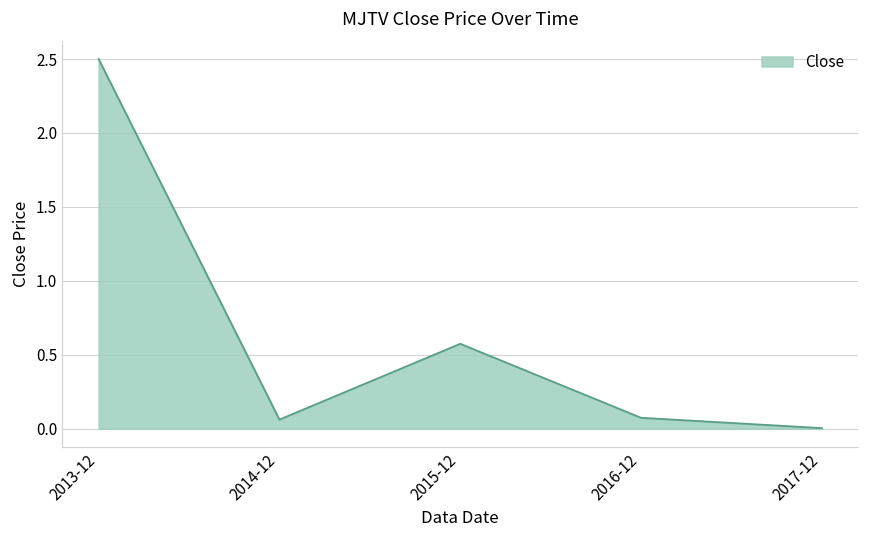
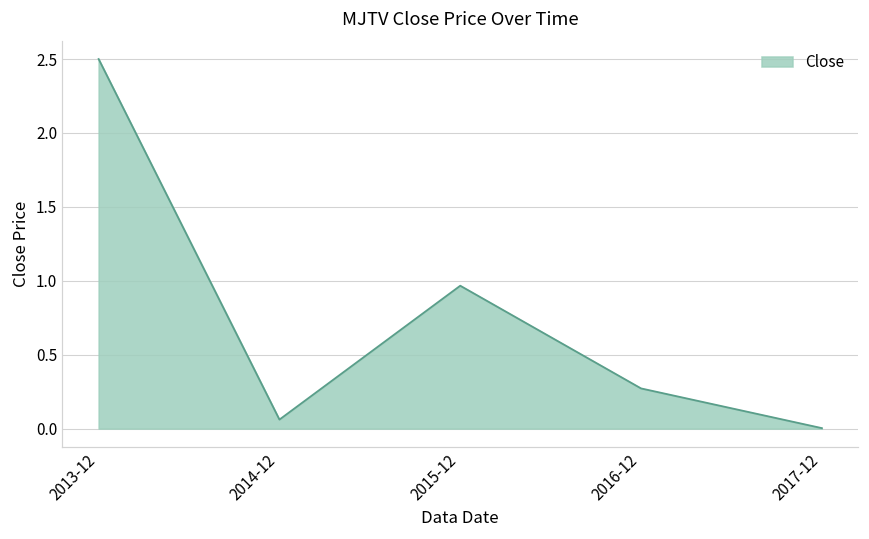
2015-12: 0.57 -> 0.97
2016-12: 0.07 -> 0.27
